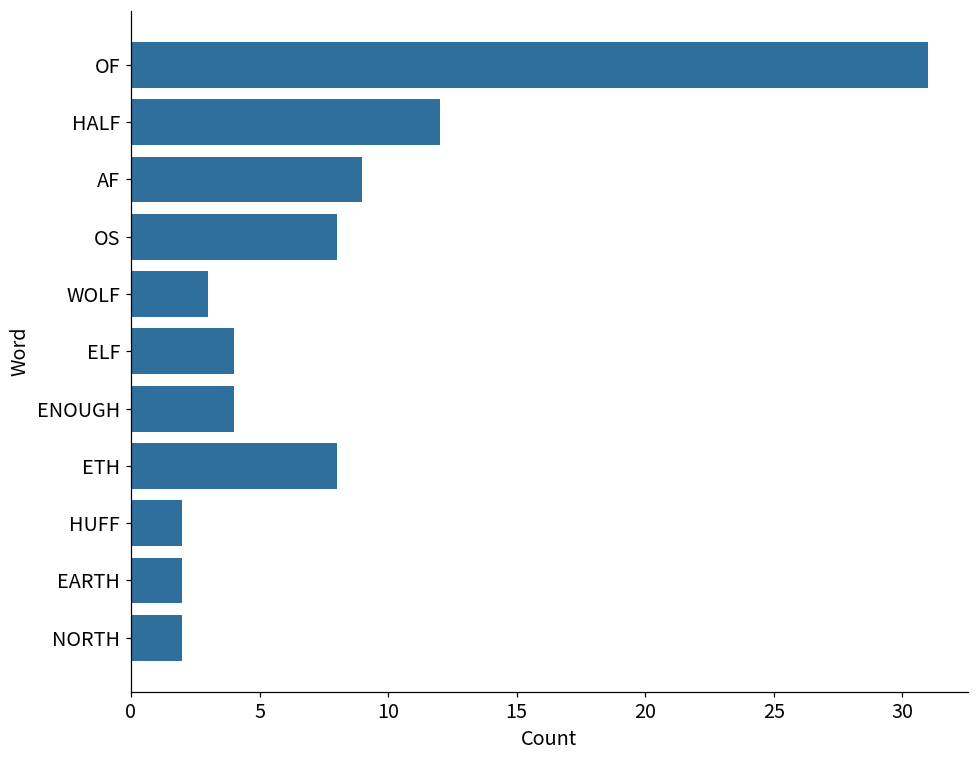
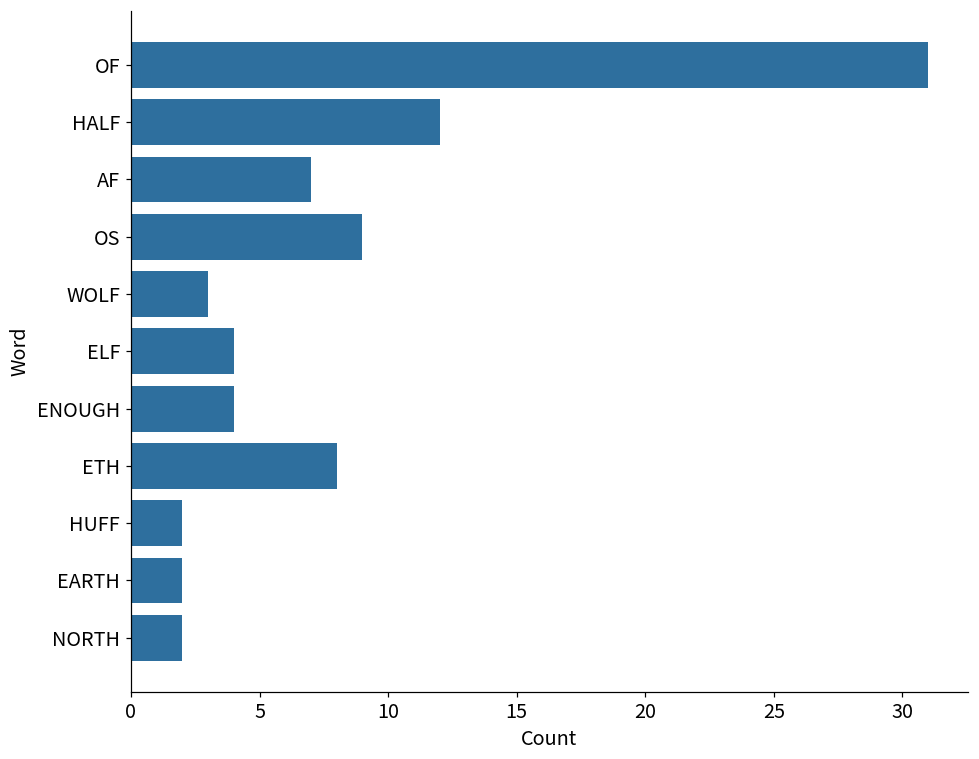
AF: 9 -> 7
OS: 8 -> 9
